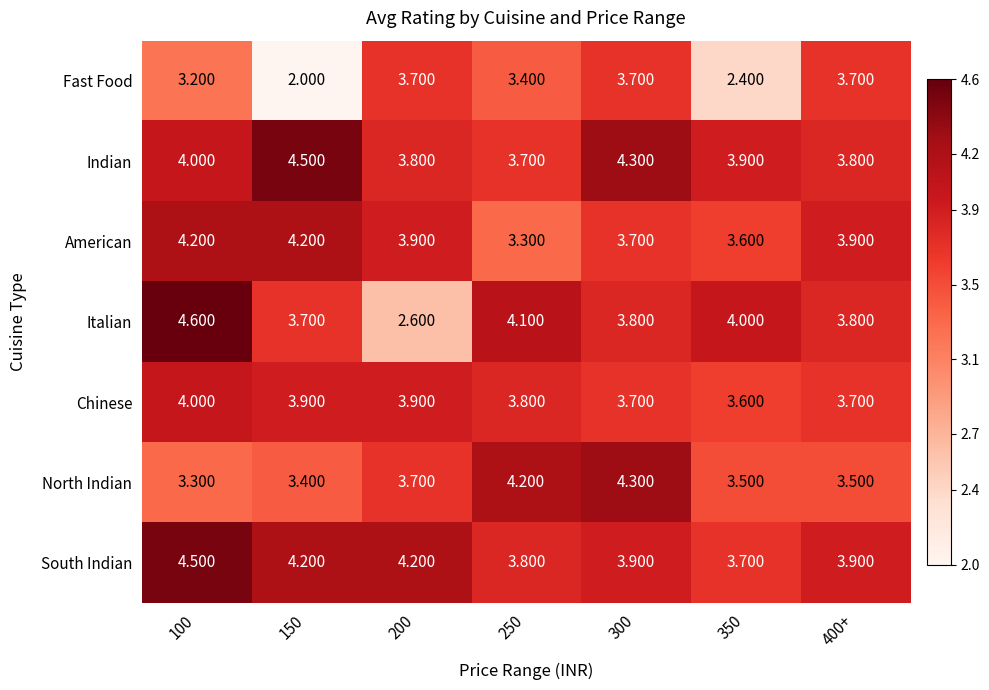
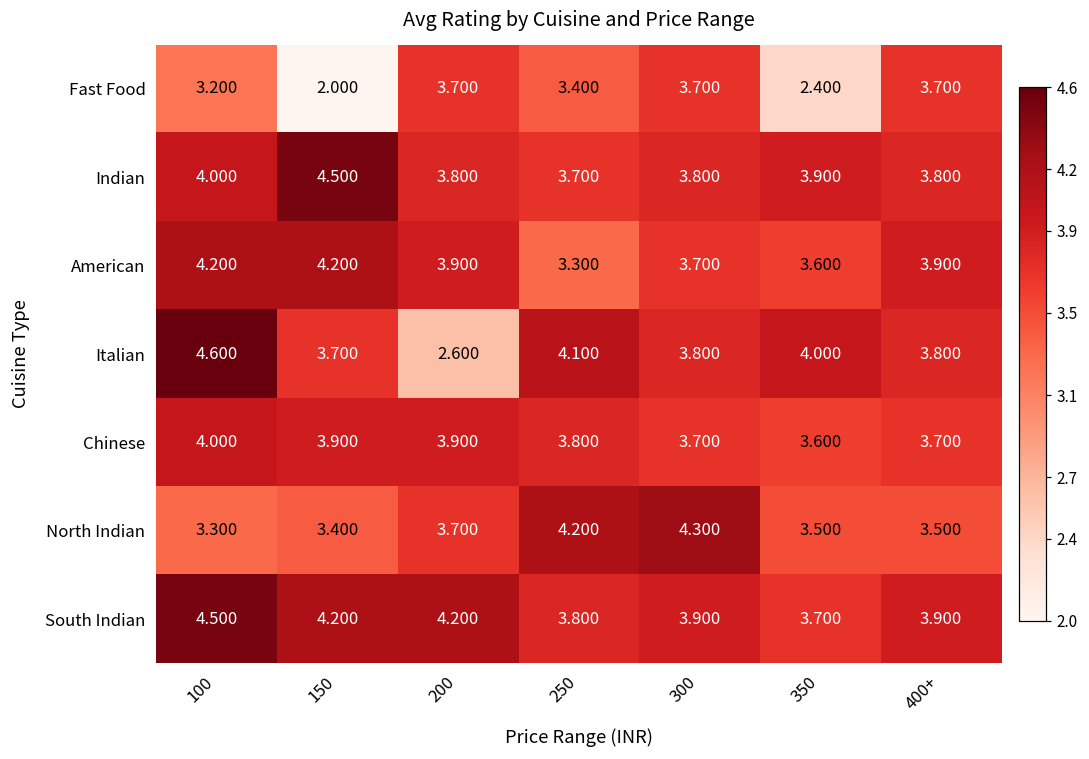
Indian, 300: 4.300 -> 3.800
